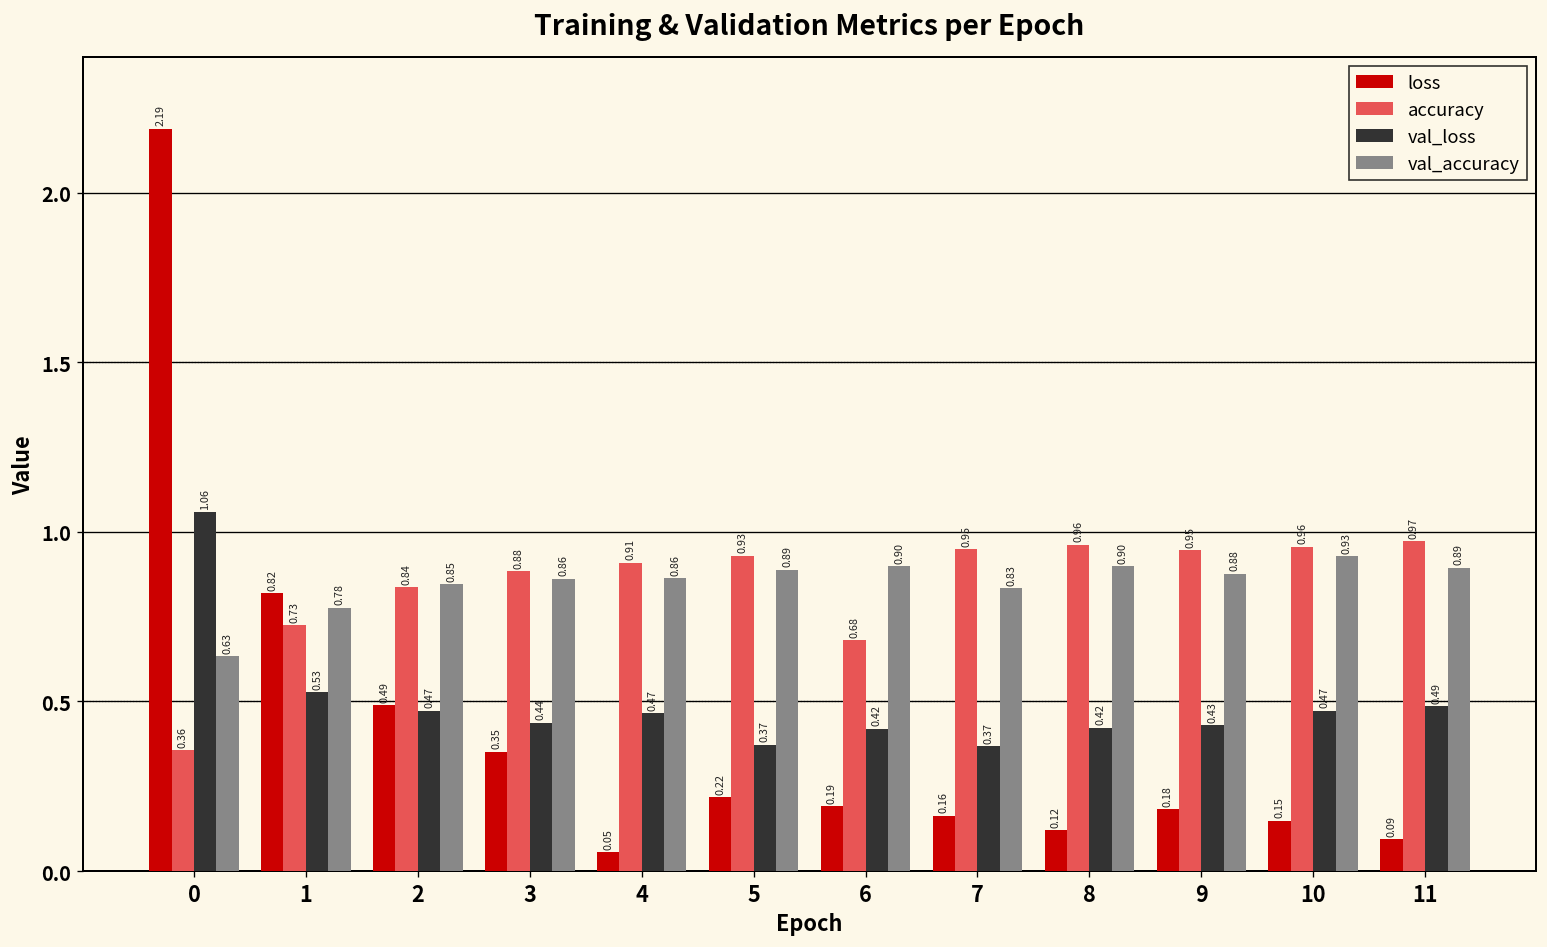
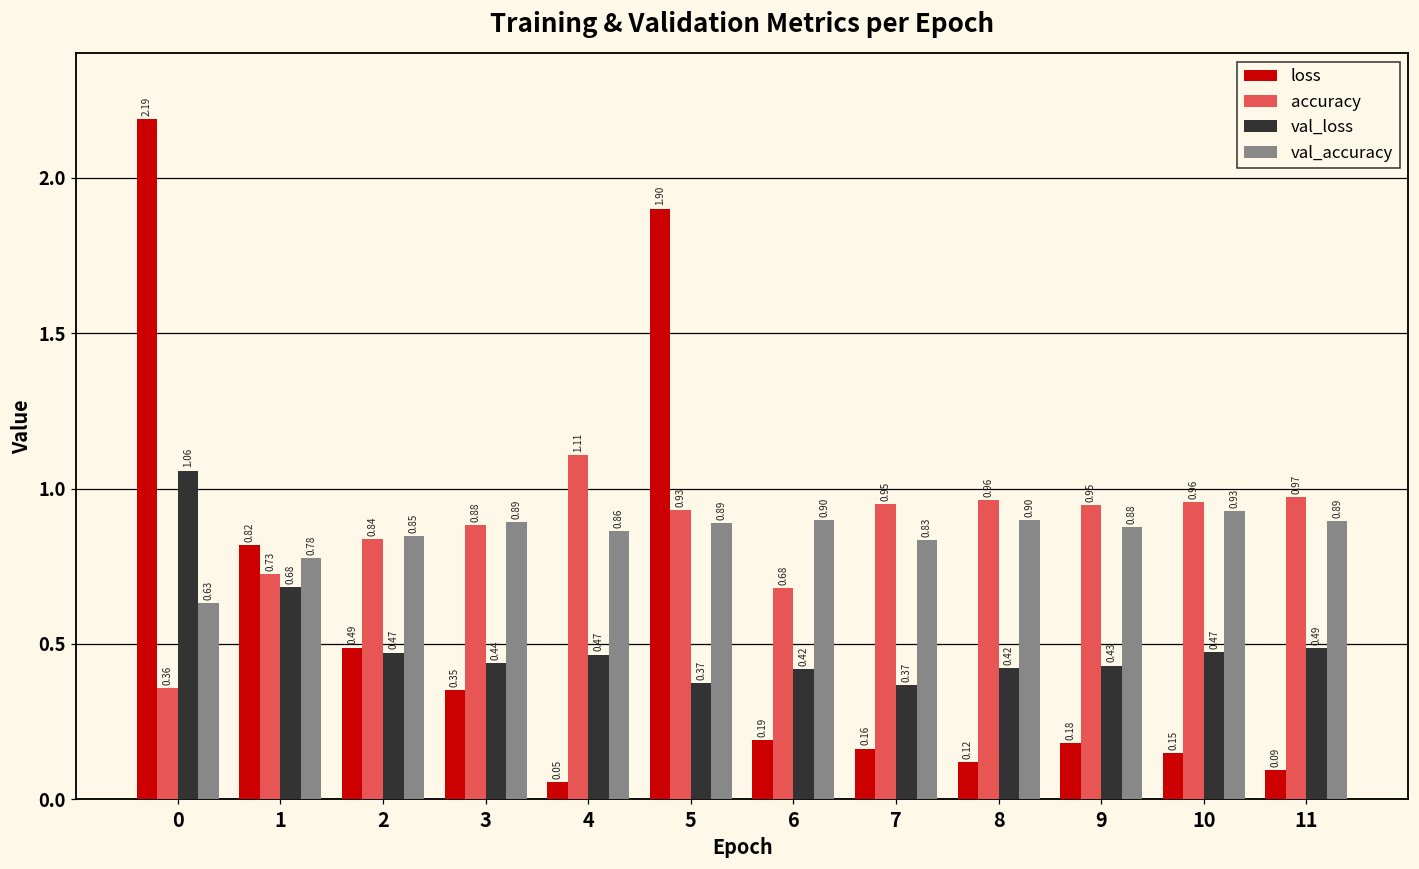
val_loss, 1: 0.53 -> 0.68
val_accuracy, 3: 0.86 -> 0.89
accuracy, 4: 0.91 -> 1.11
loss, 5: 0.22 -> 1.90
